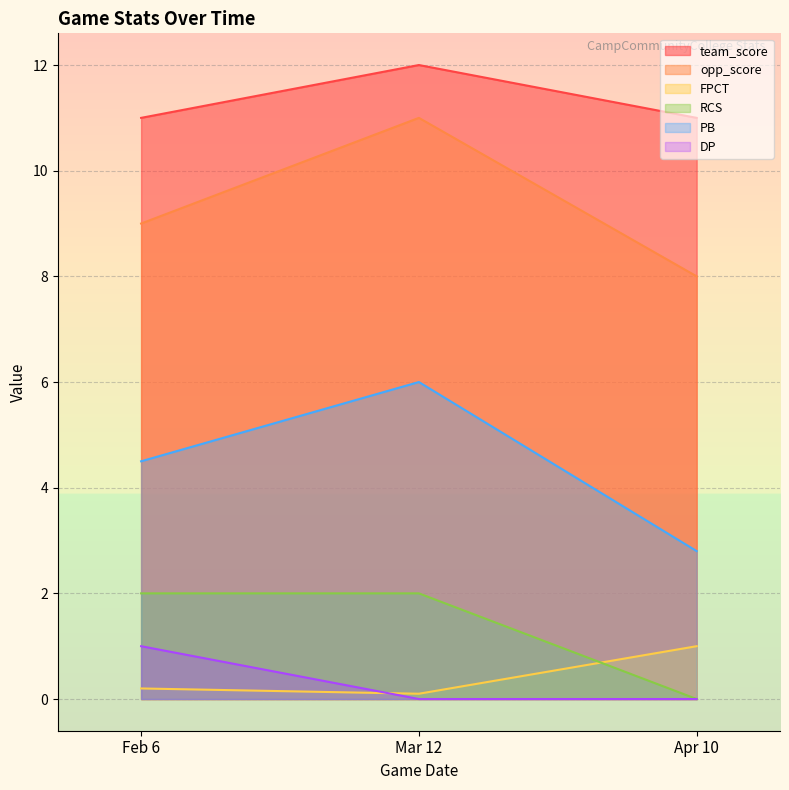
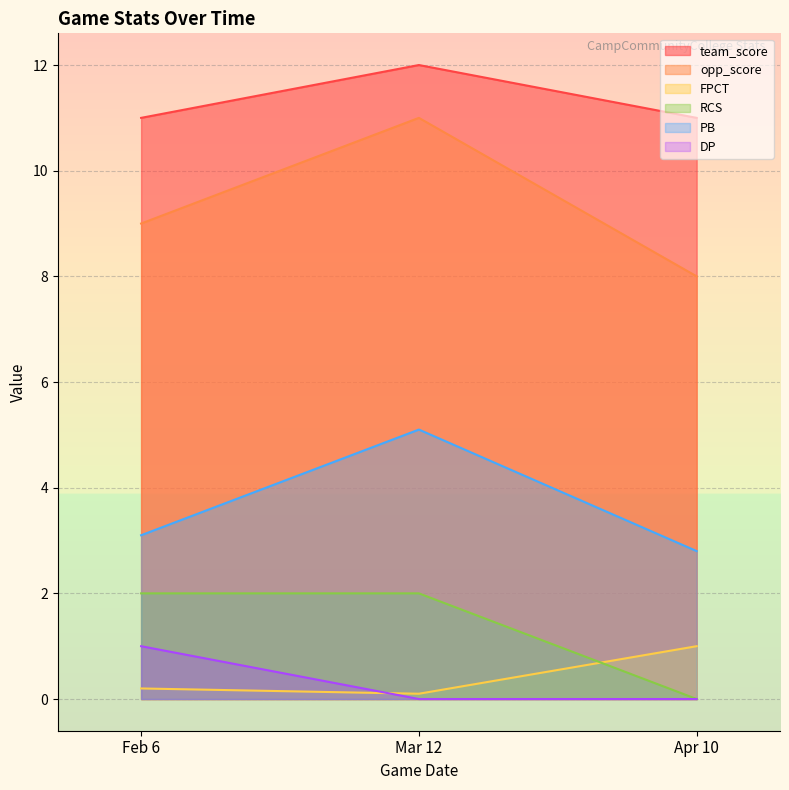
PB, Feb 6: 4.5 -> 3.1
PB, Mar 12: 6.0 -> 5.1
